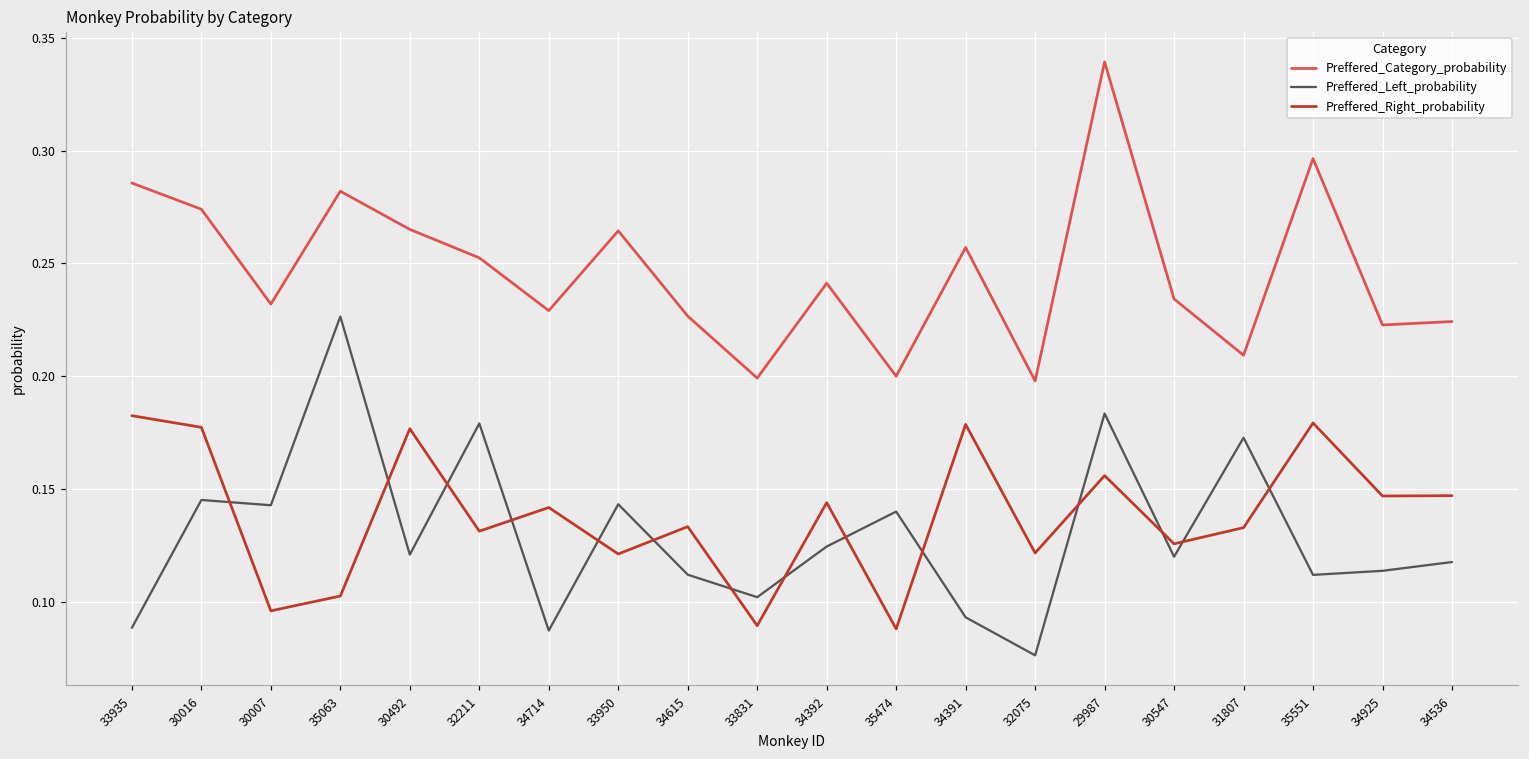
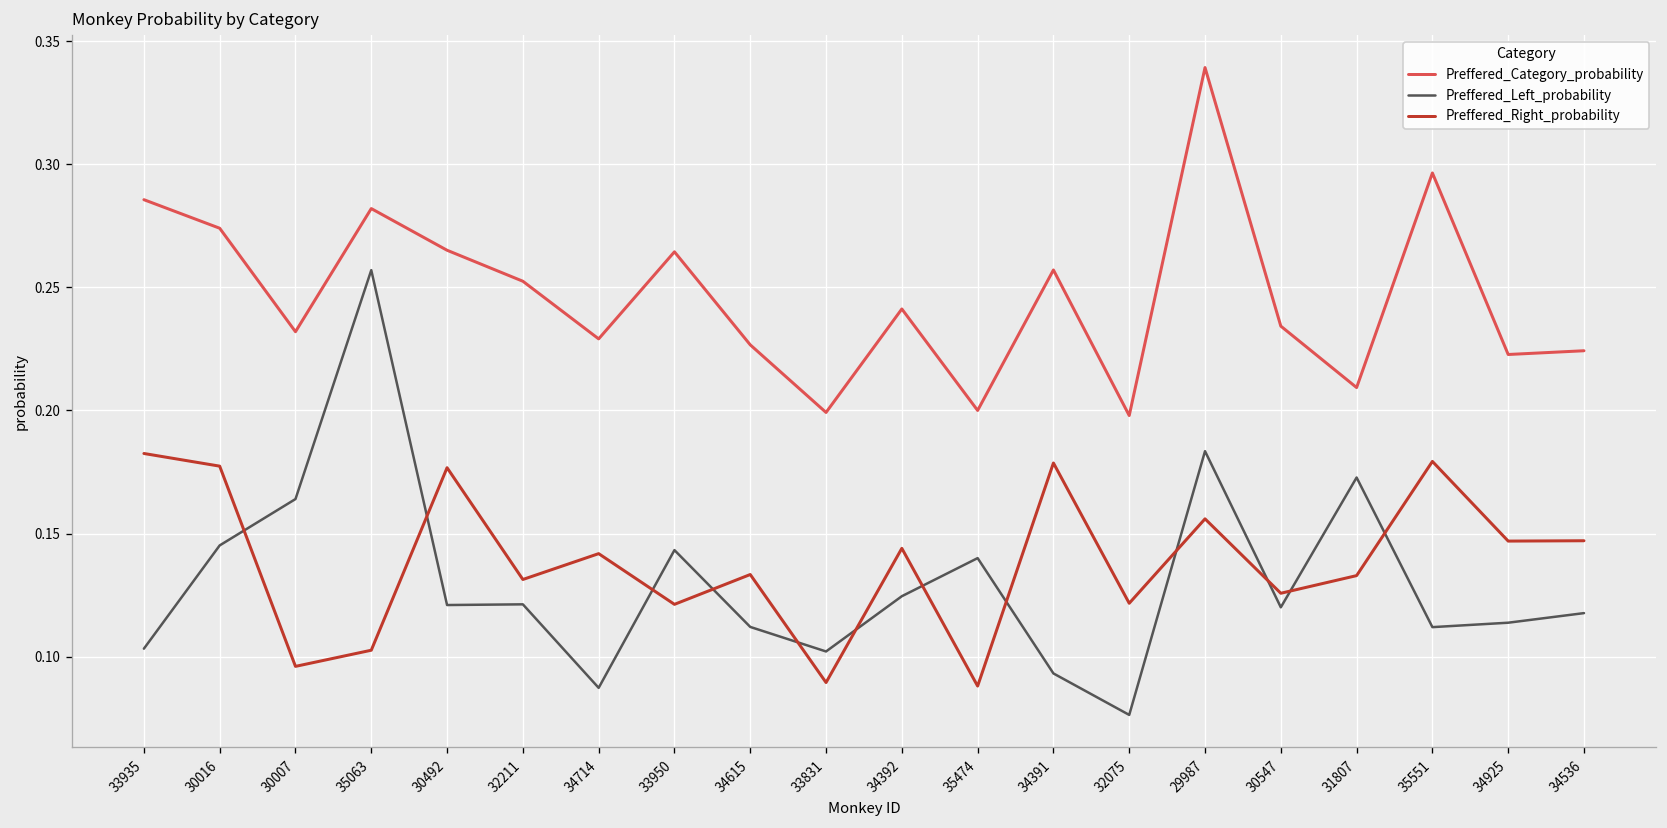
Preffered_Left_probability, 33935: 0.089 -> 0.103
Preffered_Left_probability, 30007: 0.143 -> 0.164
Preffered_Left_probability, 35063: 0.226 -> 0.257
Preffered_Left_probability, 32211: 0.179 -> 0.121
